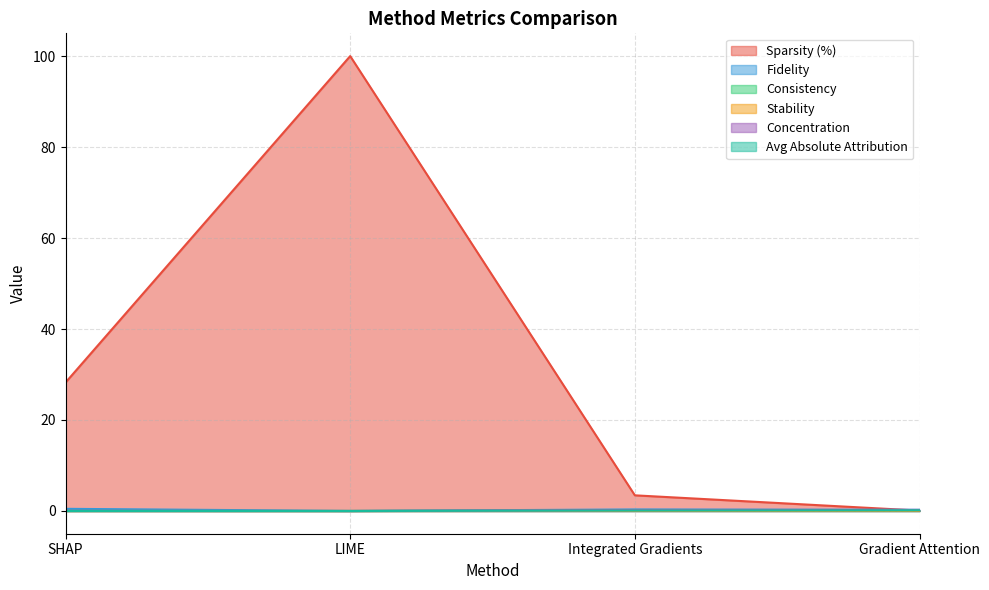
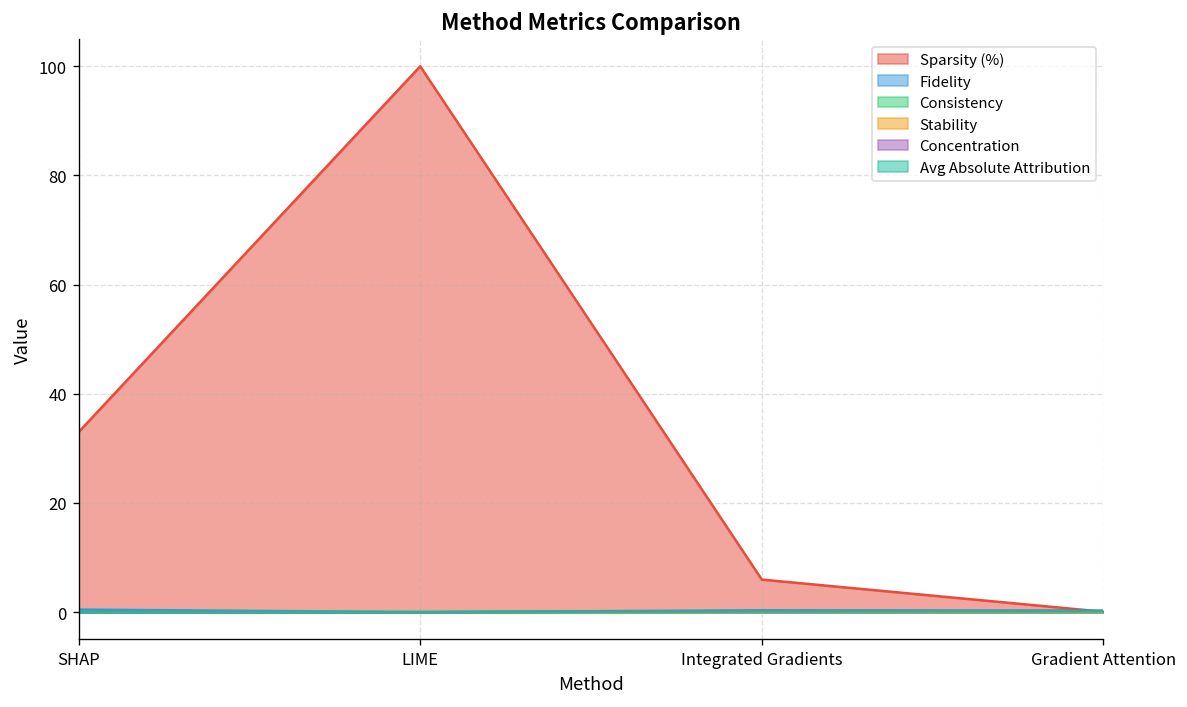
Sparsity (%), SHAP: 28 -> 33
Sparsity (%), Integrated Gradients: 3 -> 6
